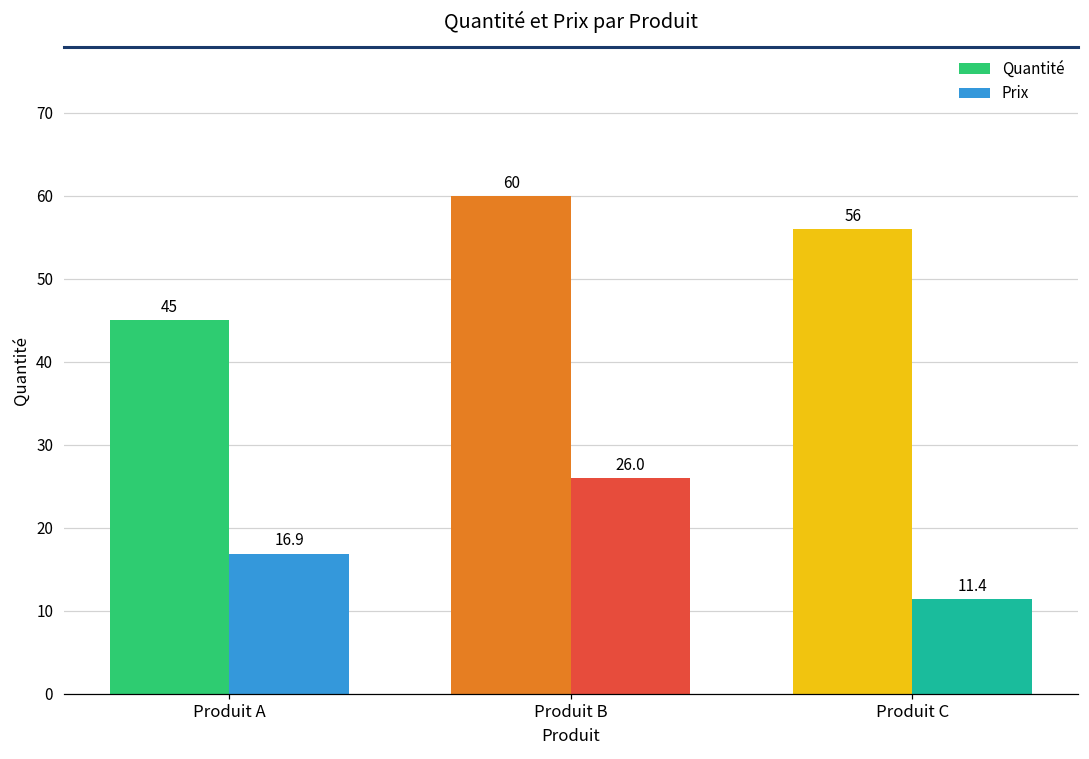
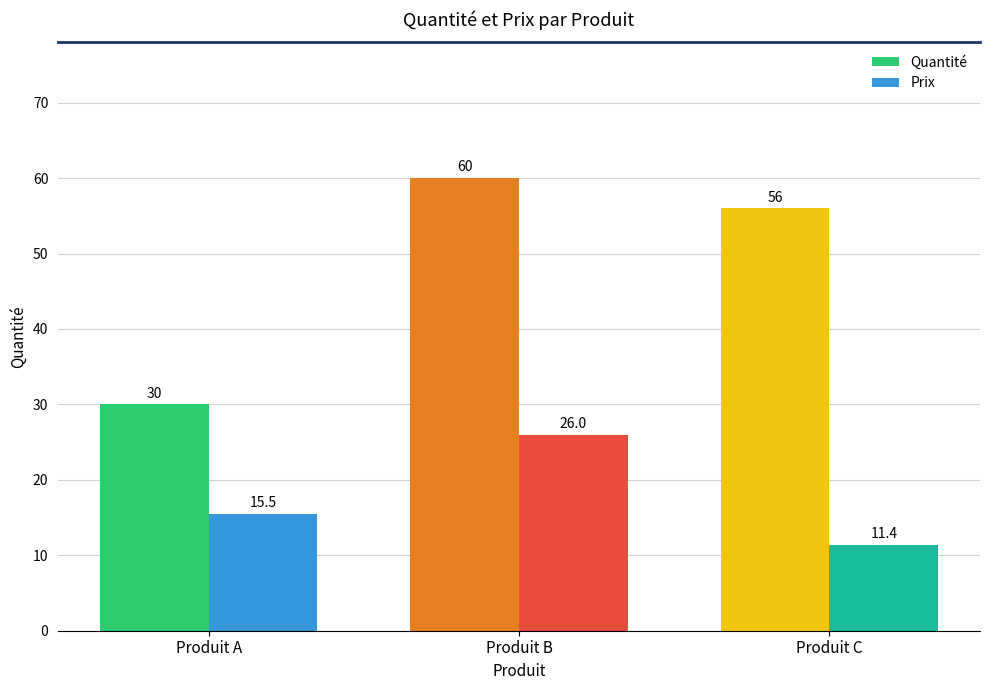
Quantité, Produit A: 45 -> 30
Prix, Produit A: 16.9 -> 15.5
